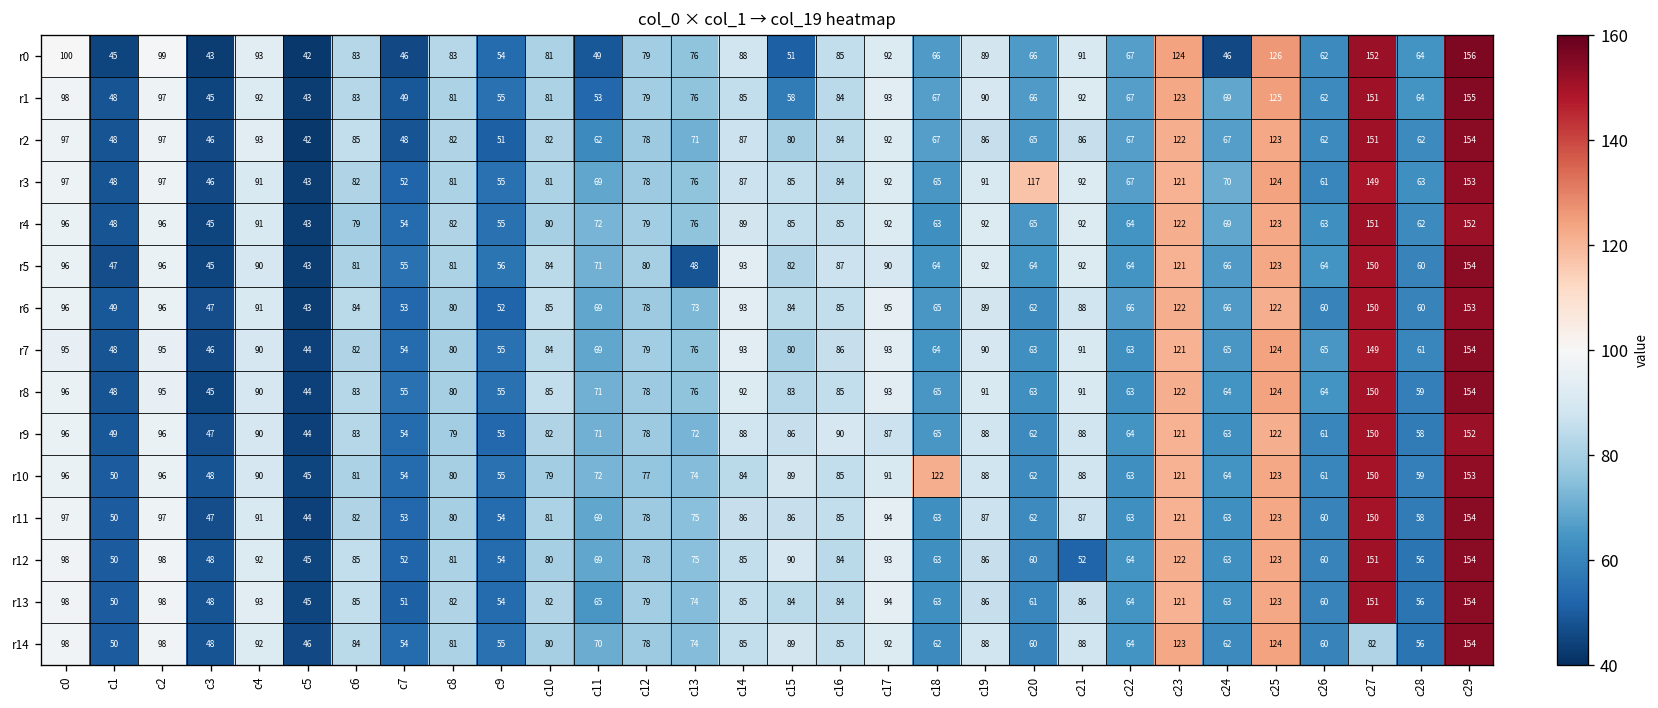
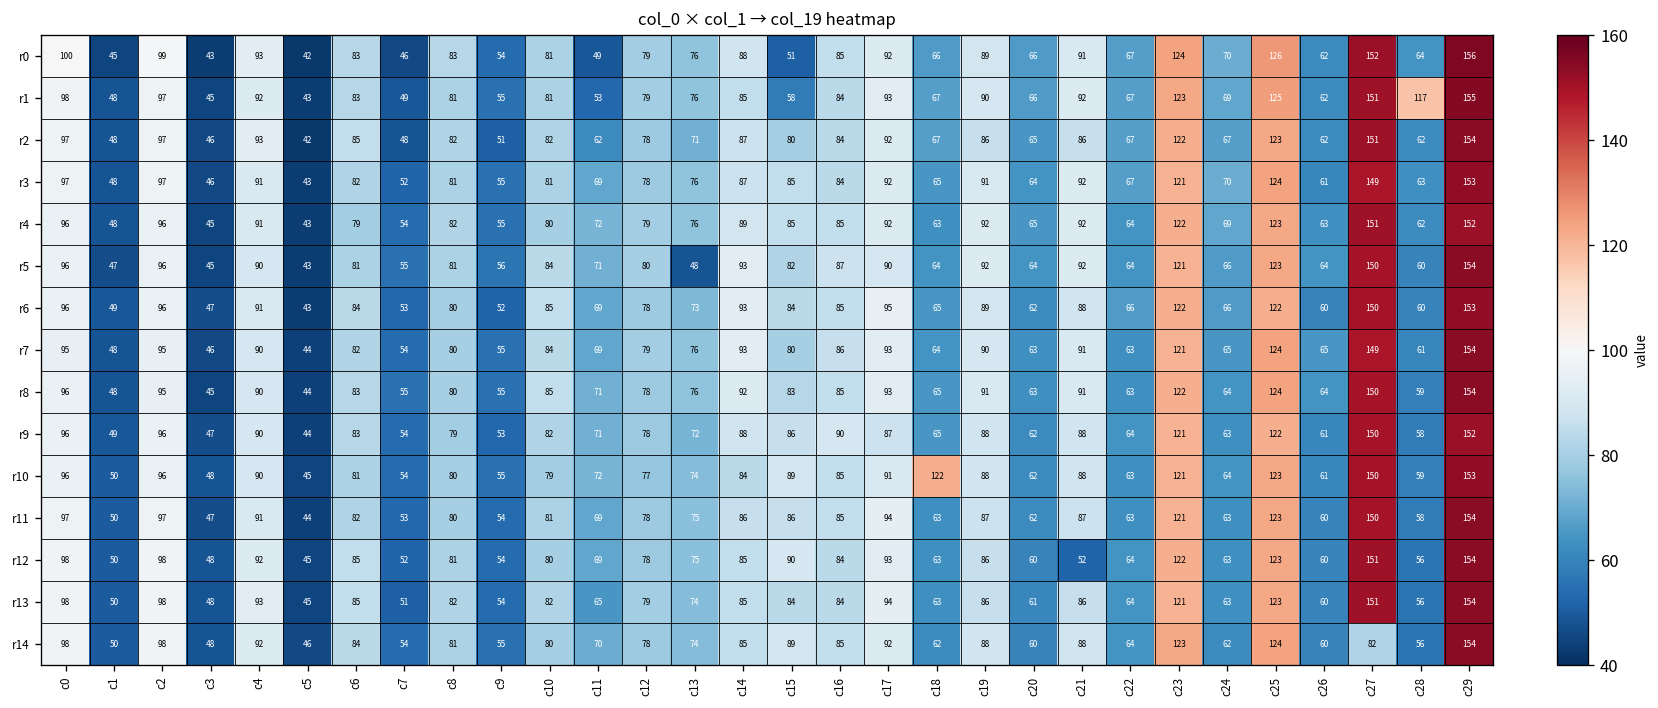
r0, c24: 46 -> 70
r1, c28: 64 -> 117
r3, c20: 117 -> 64
